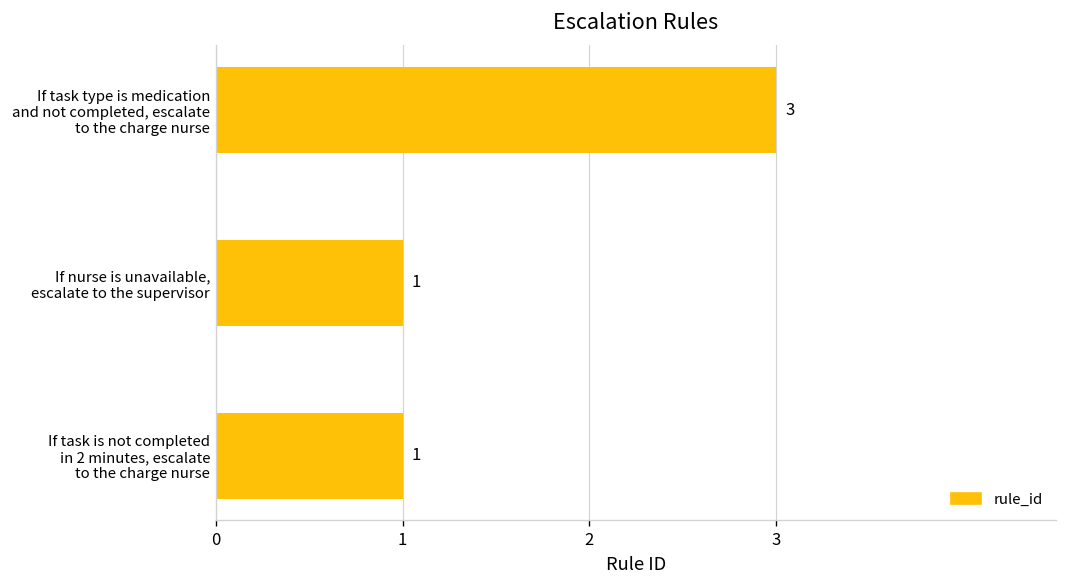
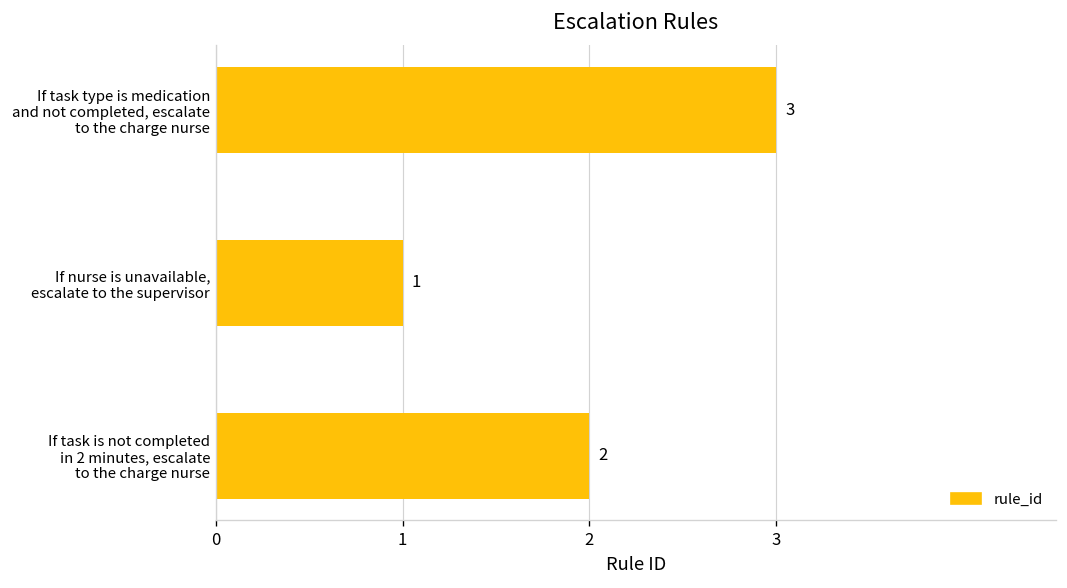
If task is not completed in 2 minutes, escalate to the charge nurse: 1 -> 2
